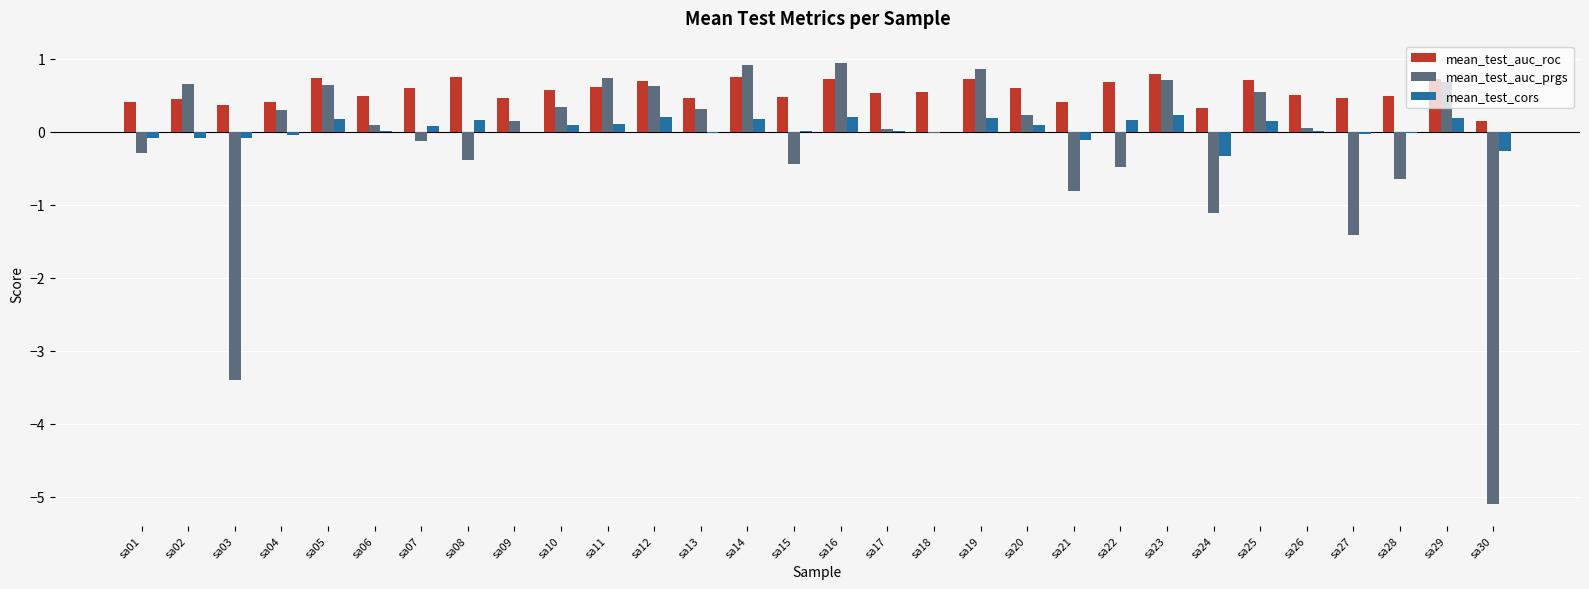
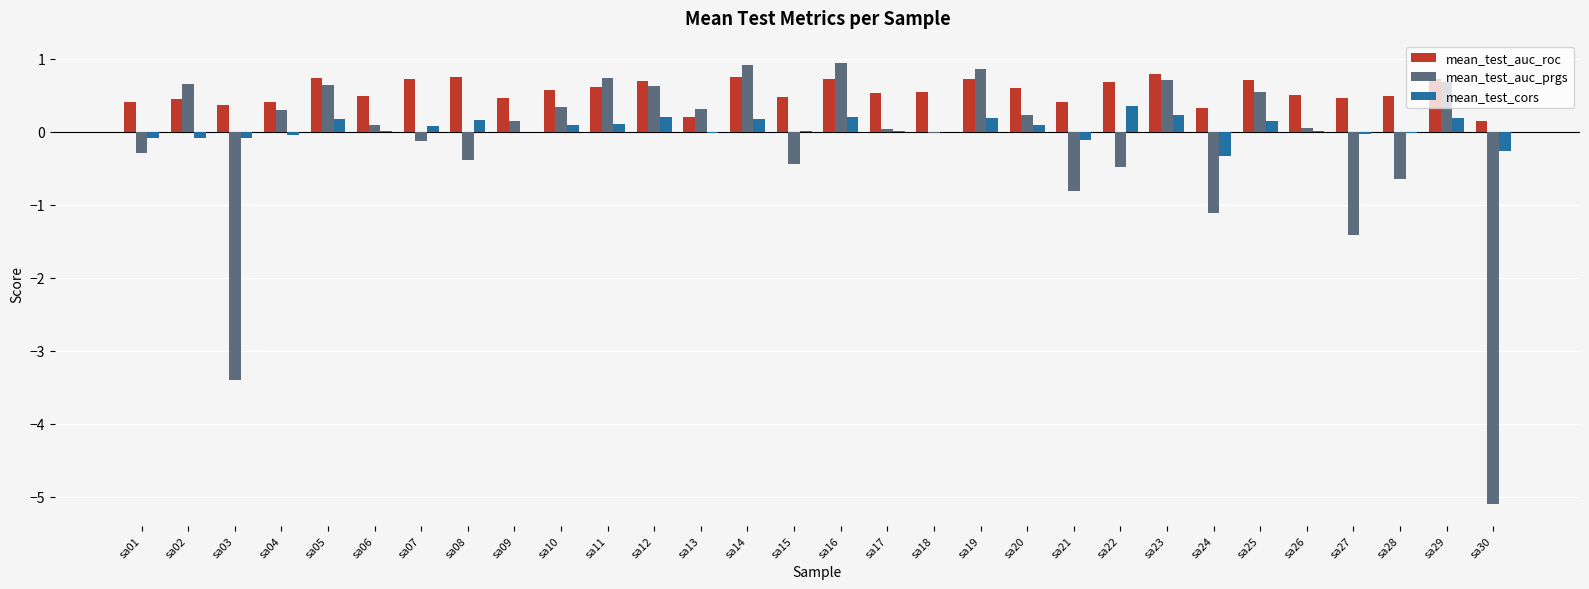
mean_test_auc_roc, sa07: 0.6 -> 0.7
mean_test_auc_roc, sa13: 0.5 -> 0.2
mean_test_cors, sa22: 0.2 -> 0.3
